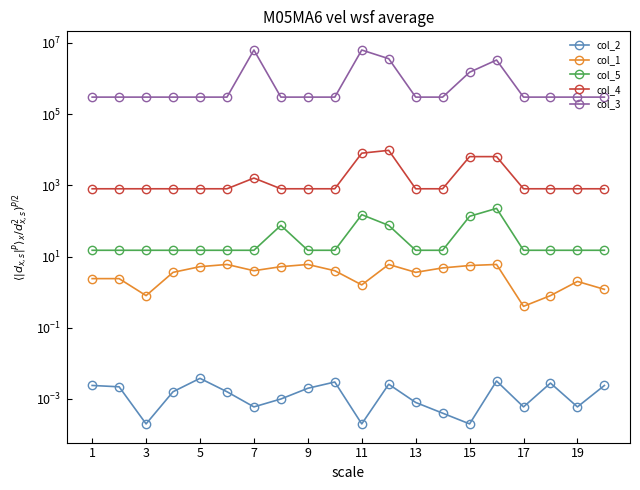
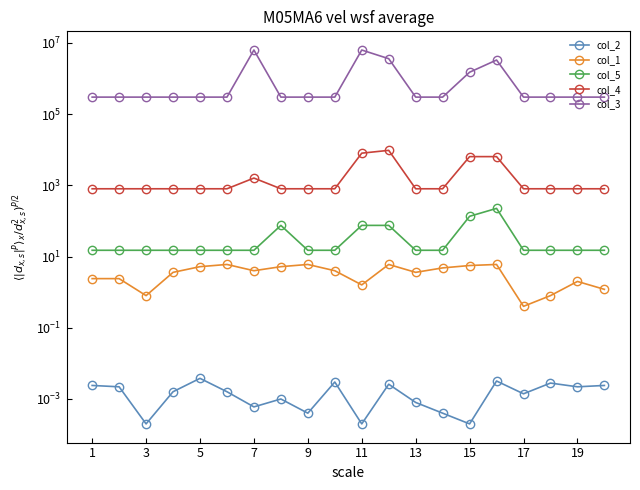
col_2, 9: 0.002 -> 0.0004
col_5, 11: 150 -> 80
col_2, 17: 0.0006 -> 0.0014
col_2, 19: 0.0006 -> 0.002
